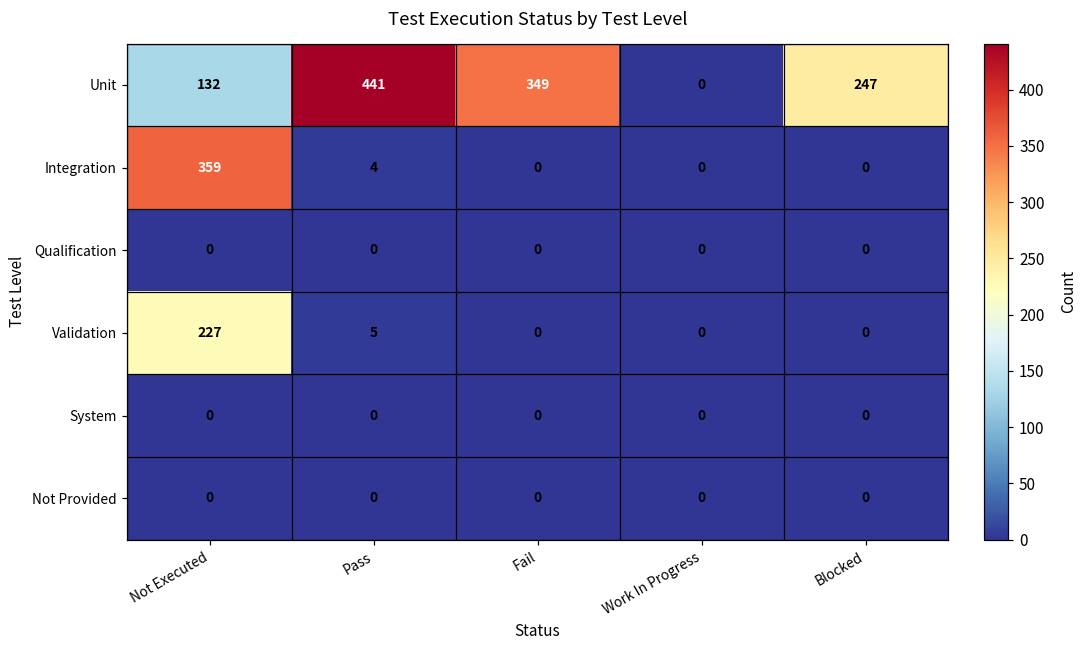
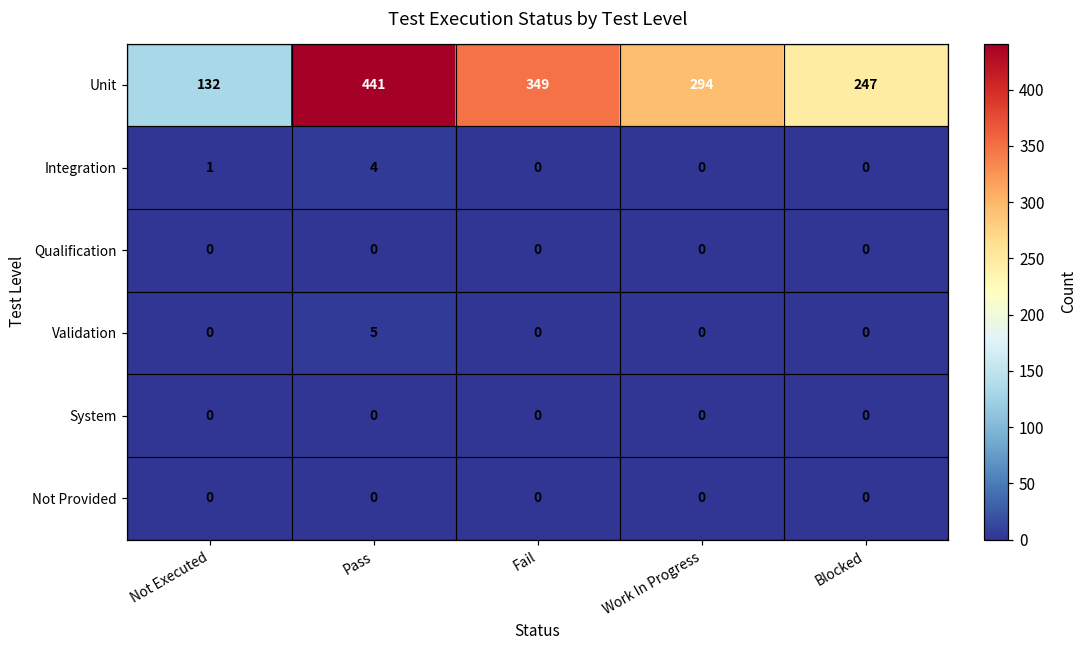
Unit, Work In Progress: 0 -> 294
Integration, Not Executed: 359 -> 1
Validation, Not Executed: 227 -> 0
